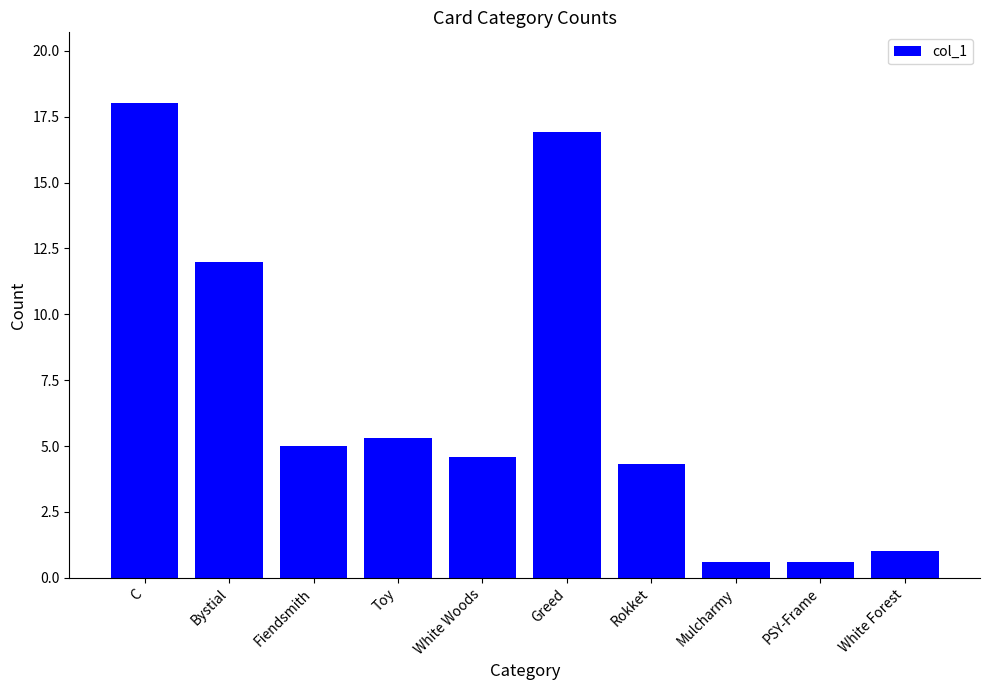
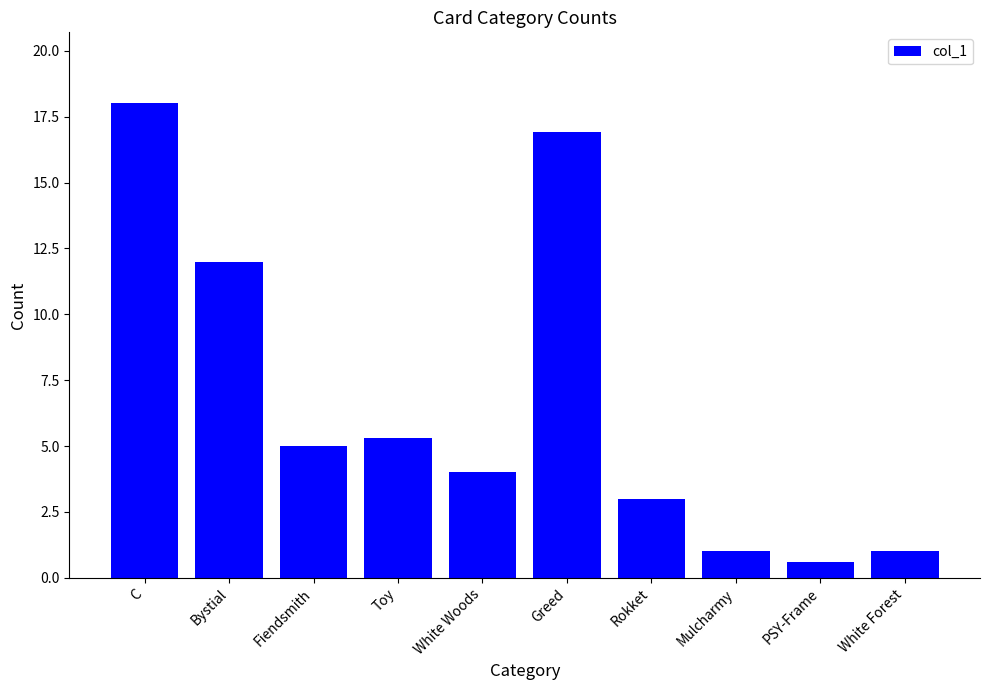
White Woods: 4.6 -> 4.0
Rokket: 4.3 -> 3.0
Mulcharmy: 0.6 -> 1.0
